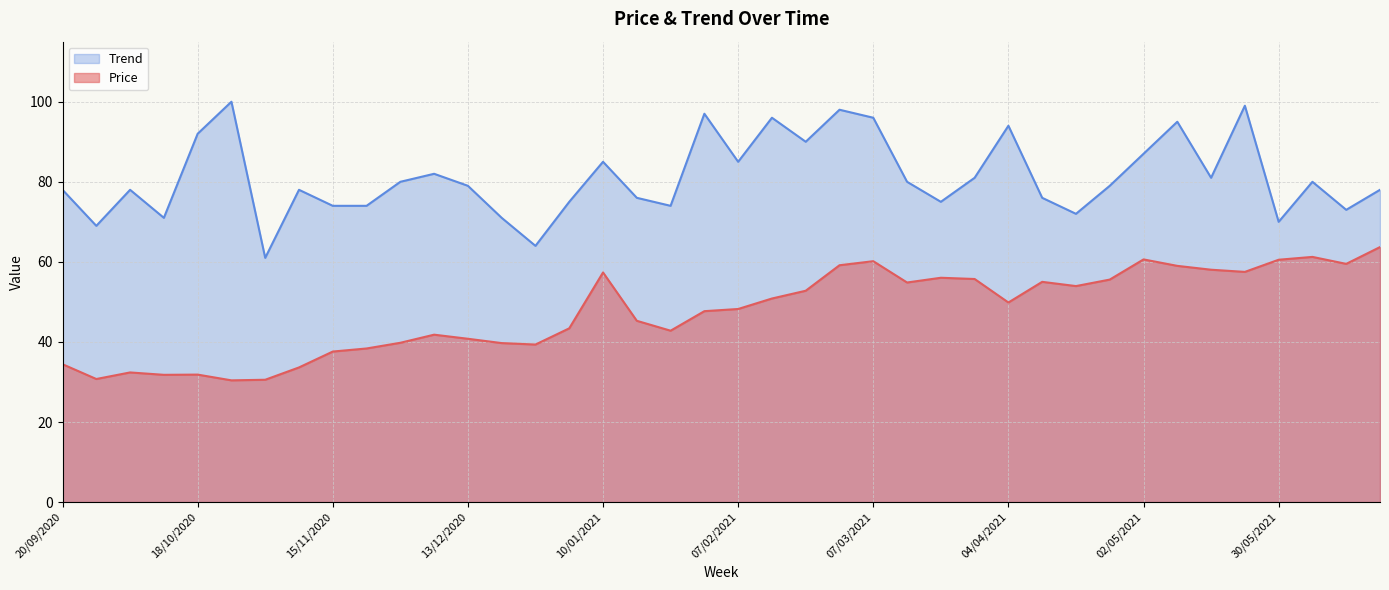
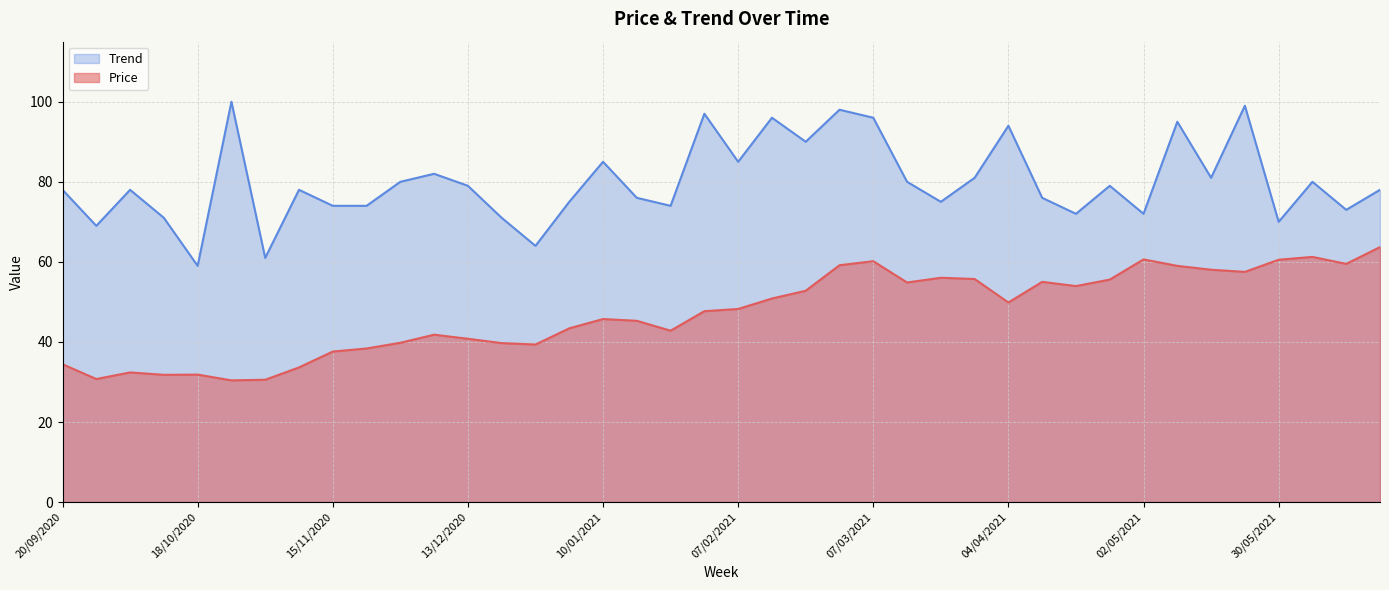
Trend, 18/10/2020: 92 -> 59
Price, 10/01/2021: 57 -> 46
Trend, 02/05/2021: 87 -> 72
